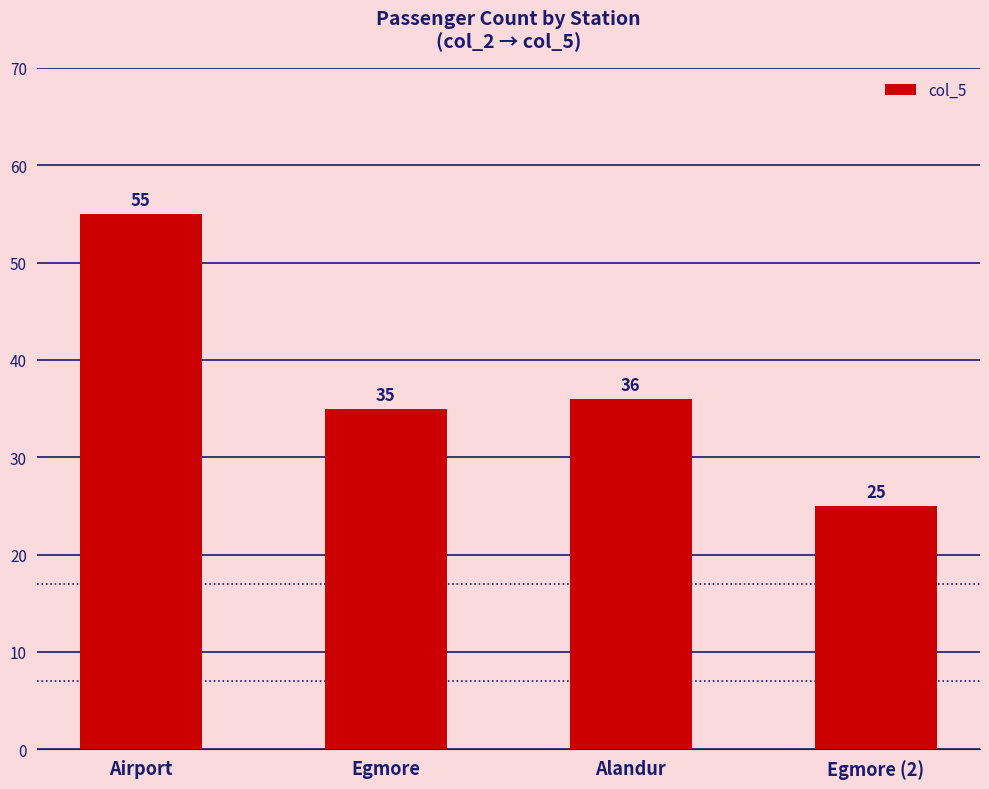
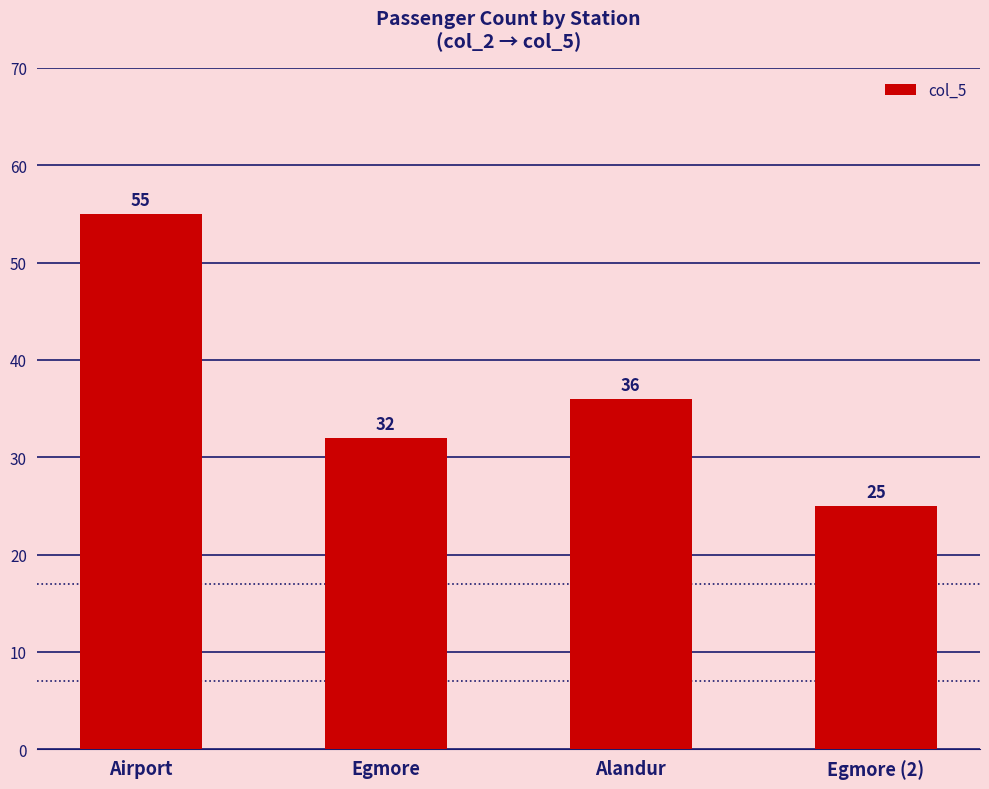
Egmore: 35 -> 32
